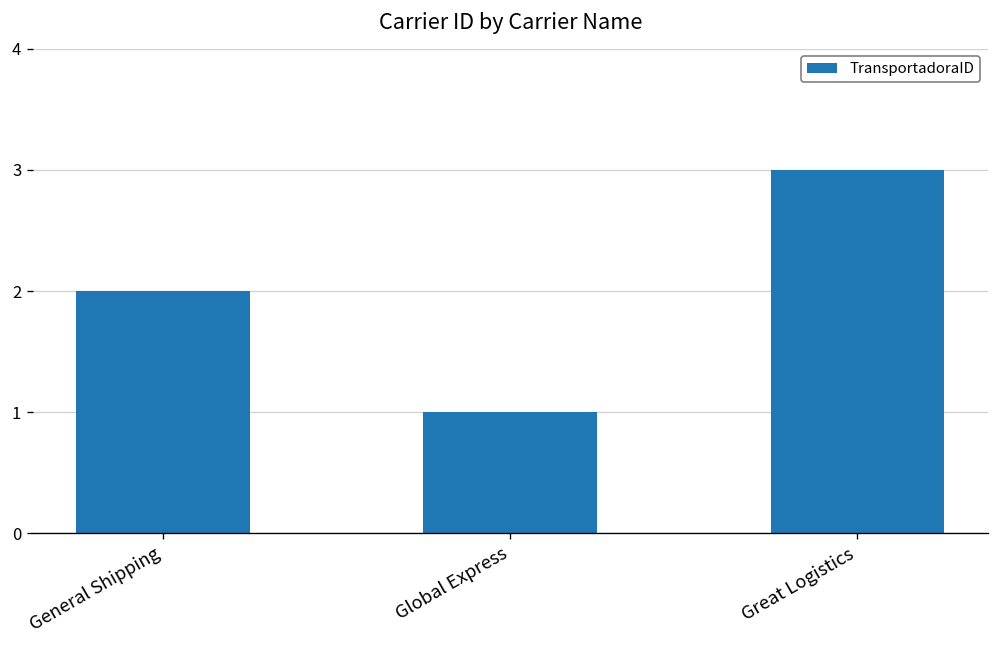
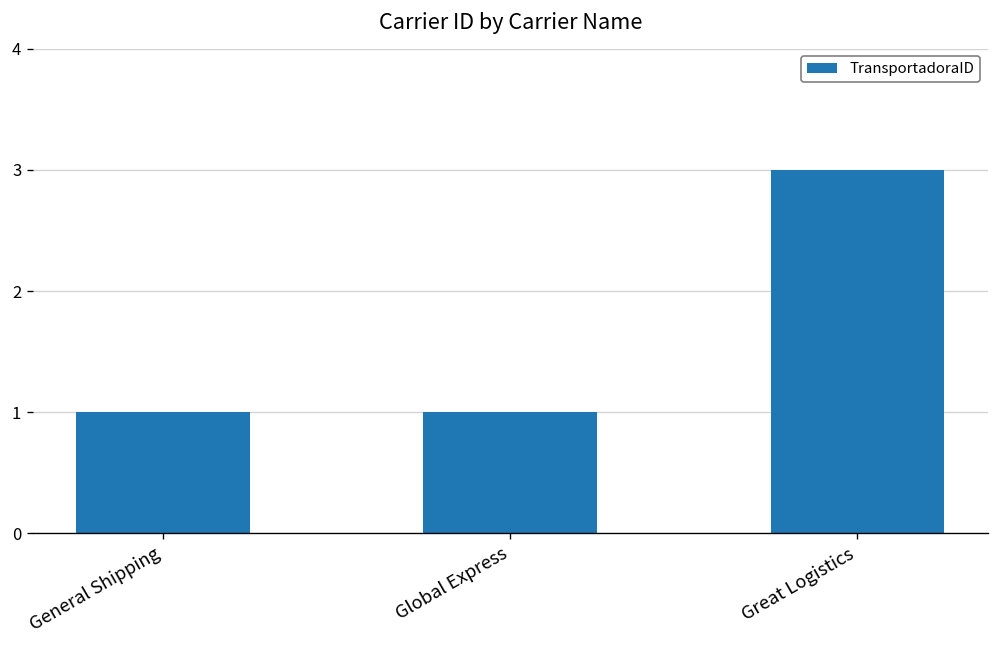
General Shipping: 2 -> 1
